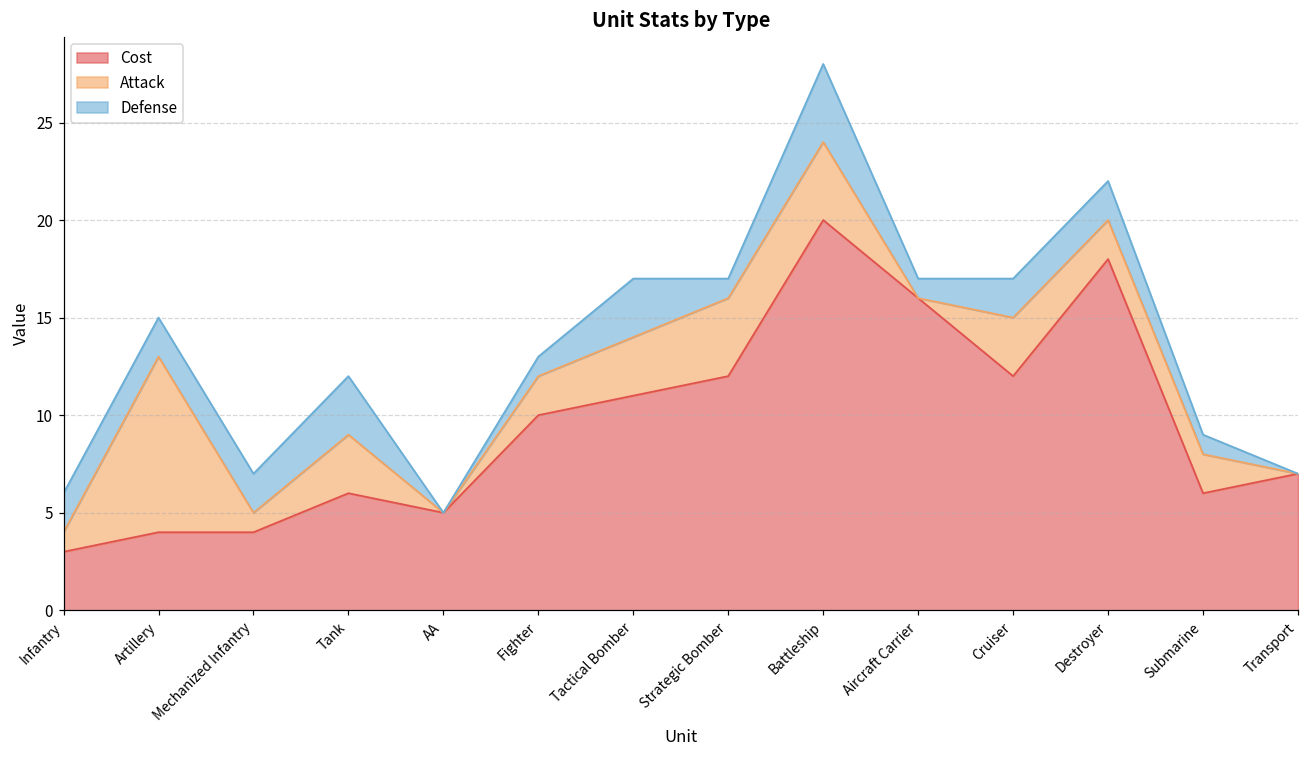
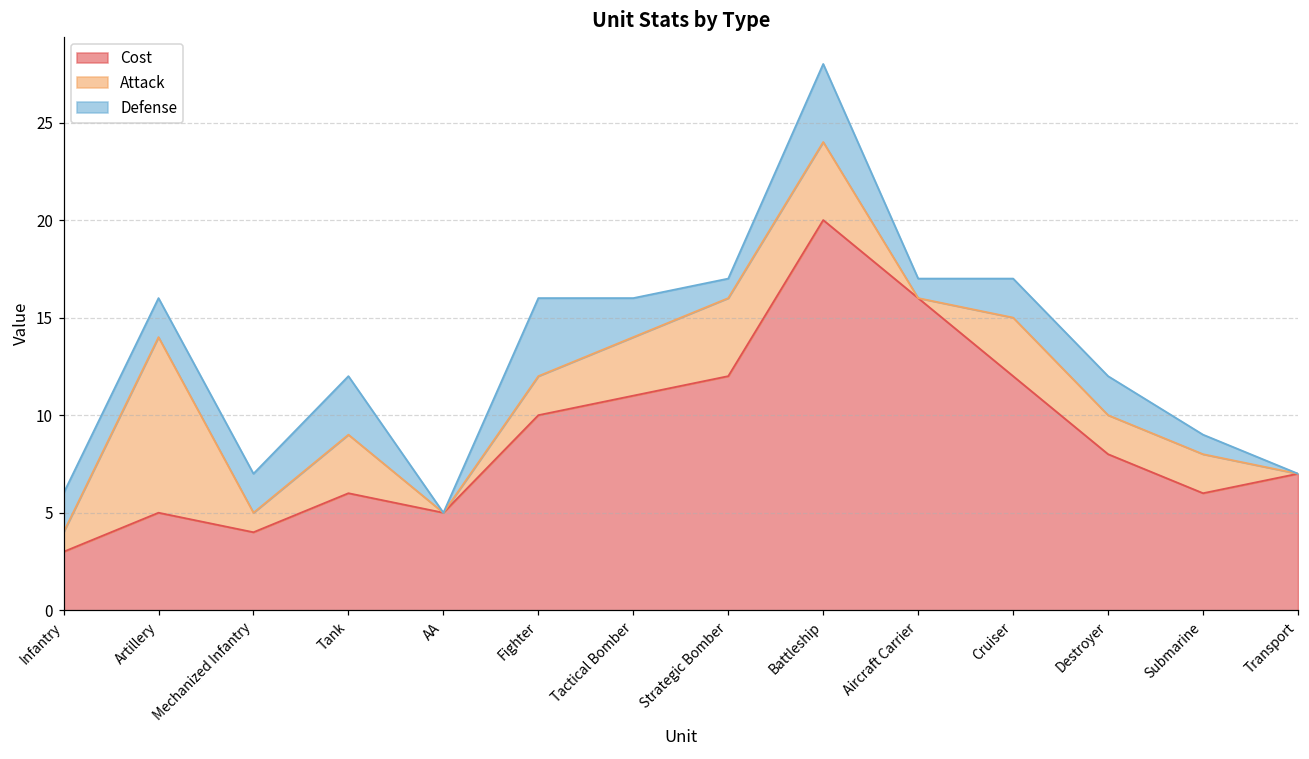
Cost, Artillery: 4 -> 5
Defense, Fighter: 1 -> 4
Defense, Tactical Bomber: 3 -> 2
Cost, Destroyer: 18 -> 8
